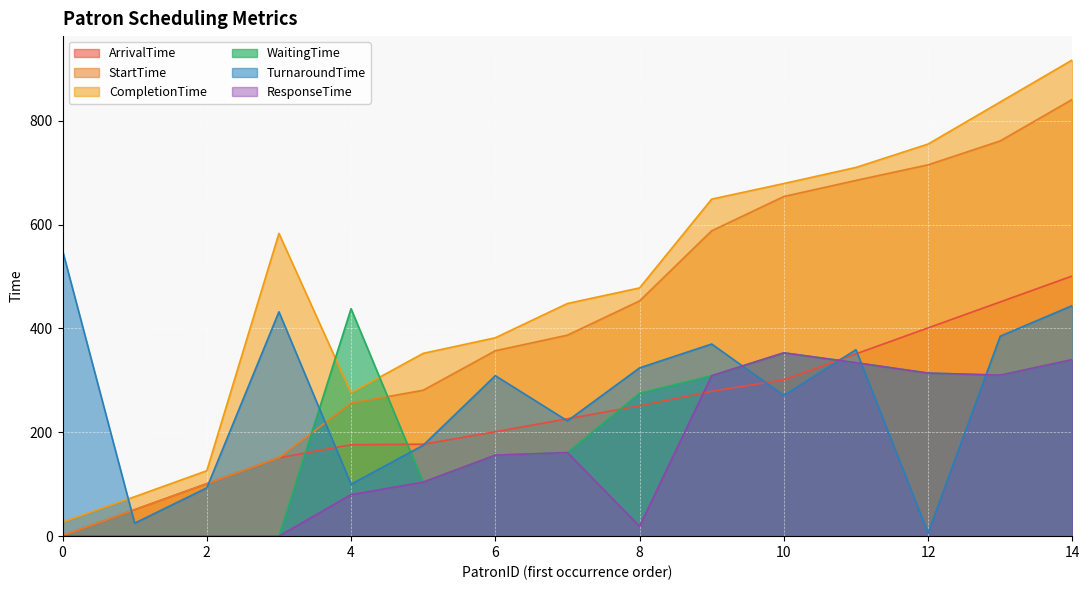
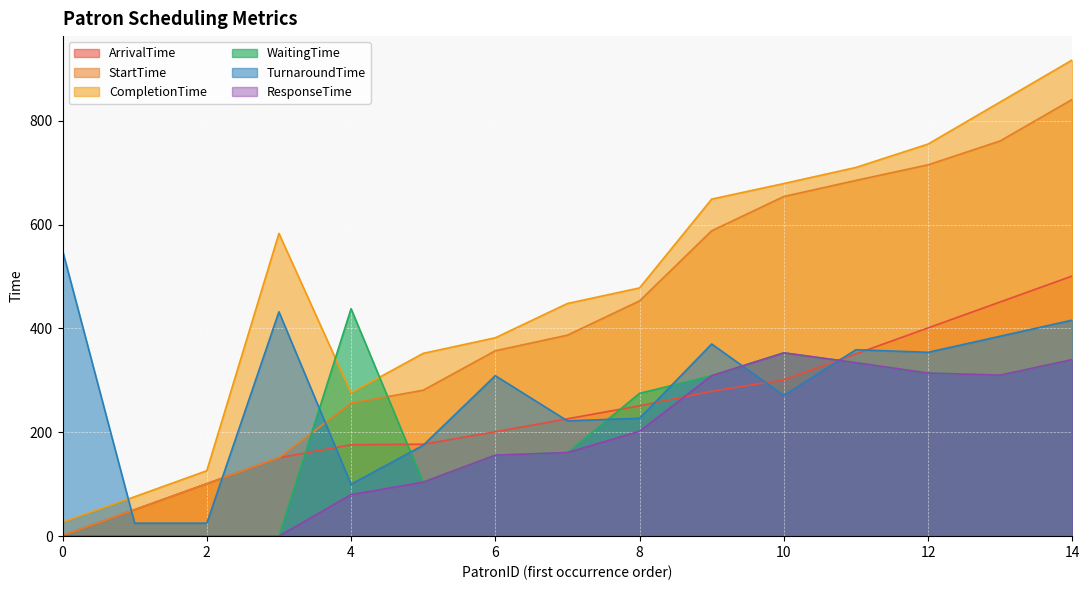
TurnaroundTime, 2: 90 -> 30
TurnaroundTime, 8: 320 -> 230
ResponseTime, 8: 20 -> 200
TurnaroundTime, 12: 10 -> 350
TurnaroundTime, 14: 440 -> 420
